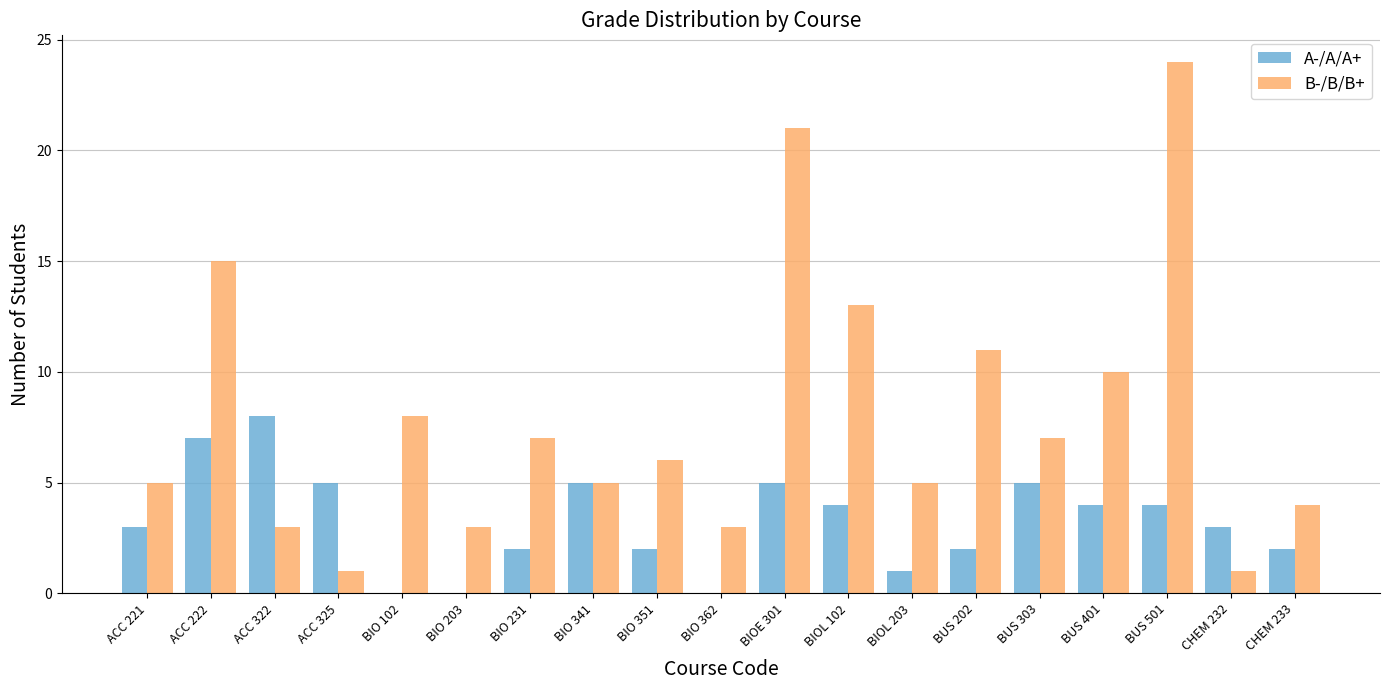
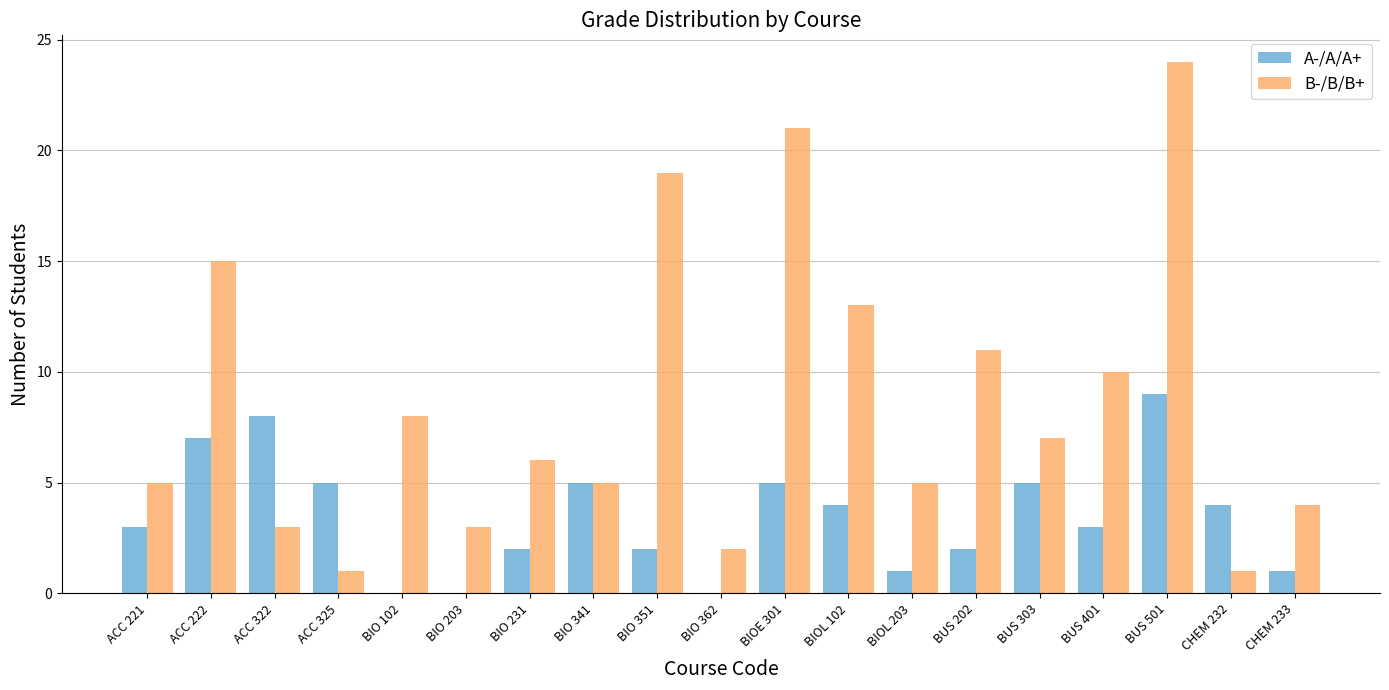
B-/B/B+, BIO 231: 7 -> 6
B-/B/B+, BIO 351: 6 -> 19
B-/B/B+, BIO 362: 3 -> 2
A-/A/A+, BUS 401: 4 -> 3
A-/A/A+, BUS 501: 4 -> 9
A-/A/A+, CHEM 232: 3 -> 4
A-/A/A+, CHEM 233: 2 -> 1
